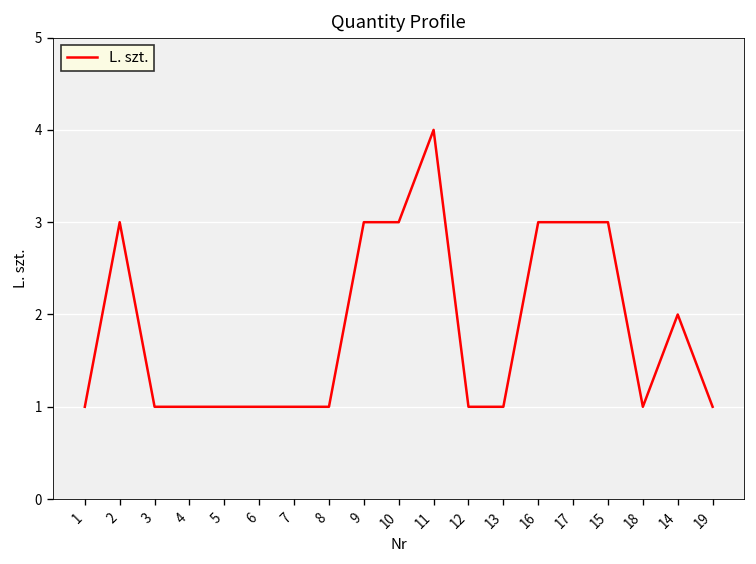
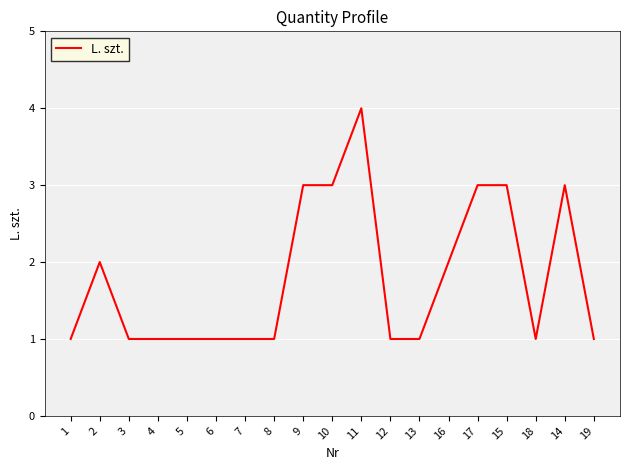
2: 3 -> 2
16: 3 -> 2
14: 2 -> 3
